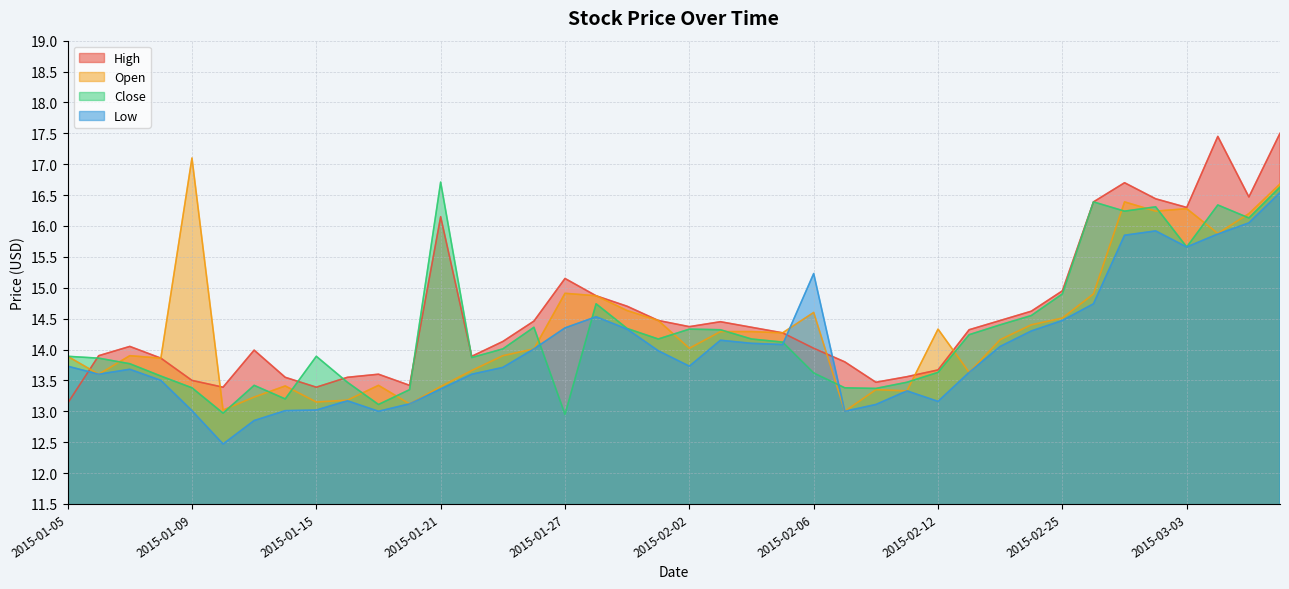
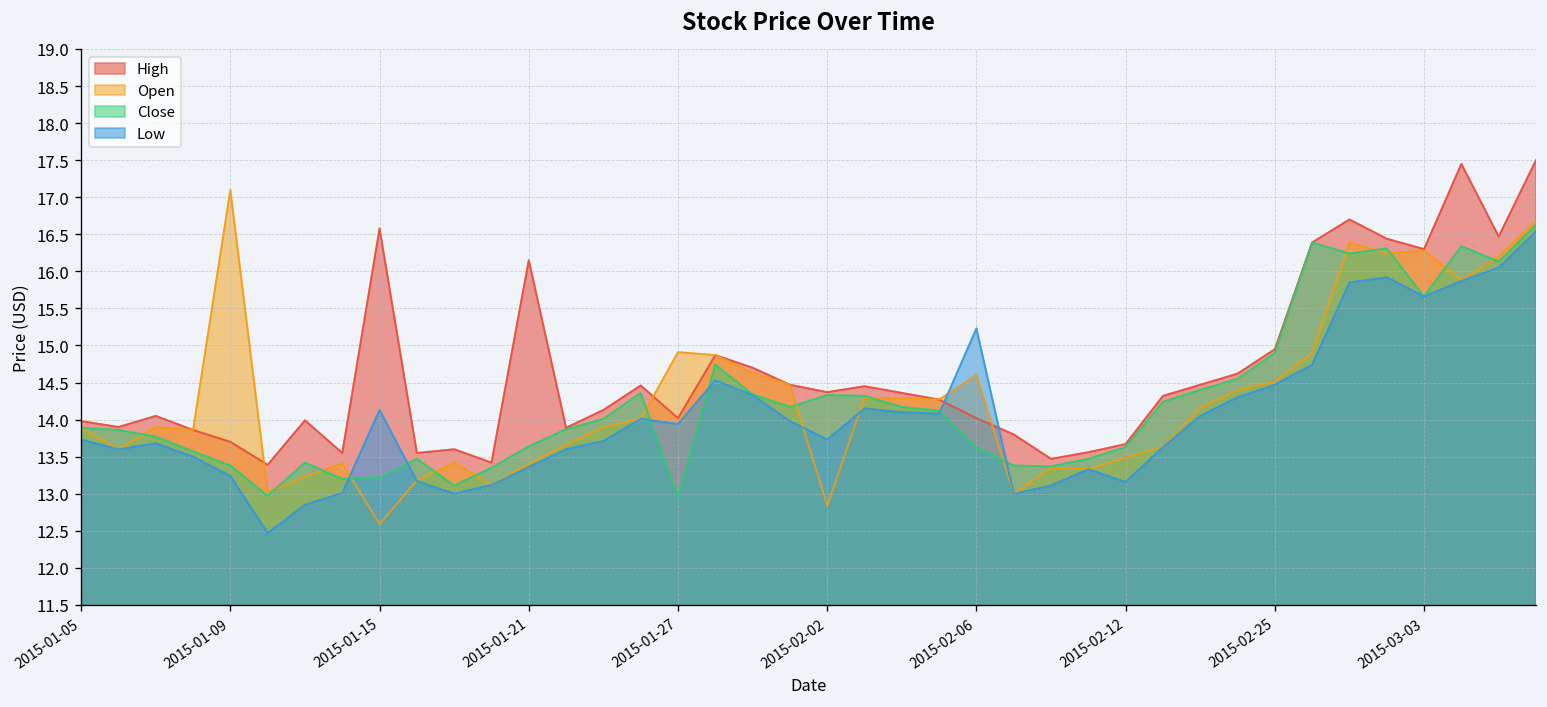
High, 2015-01-05: 13.1 -> 14.0
High, 2015-01-09: 13.5 -> 13.7
Low, 2015-01-09: 13.0 -> 13.2
High, 2015-01-15: 13.4 -> 16.6
Open, 2015-01-15: 13.2 -> 12.6
Close, 2015-01-15: 13.9 -> 13.2
Low, 2015-01-15: 13.0 -> 14.1
Close, 2015-01-21: 16.7 -> 13.6
High, 2015-01-27: 15.2 -> 14.0
Low, 2015-01-27: 14.4 -> 13.9
Open, 2015-02-02: 14.0 -> 12.8
Open, 2015-02-12: 14.3 -> 13.5
